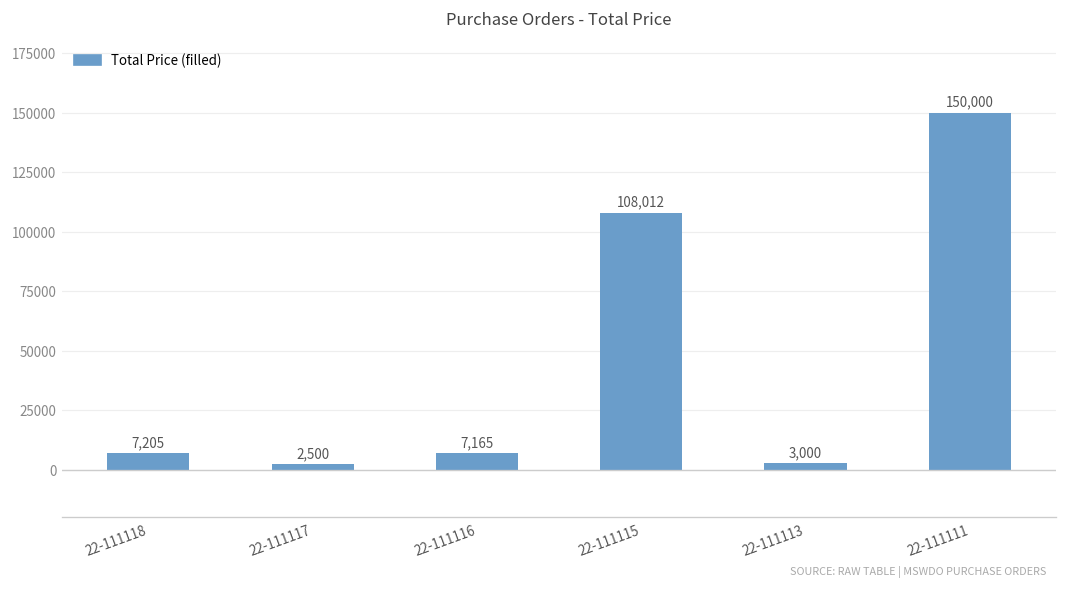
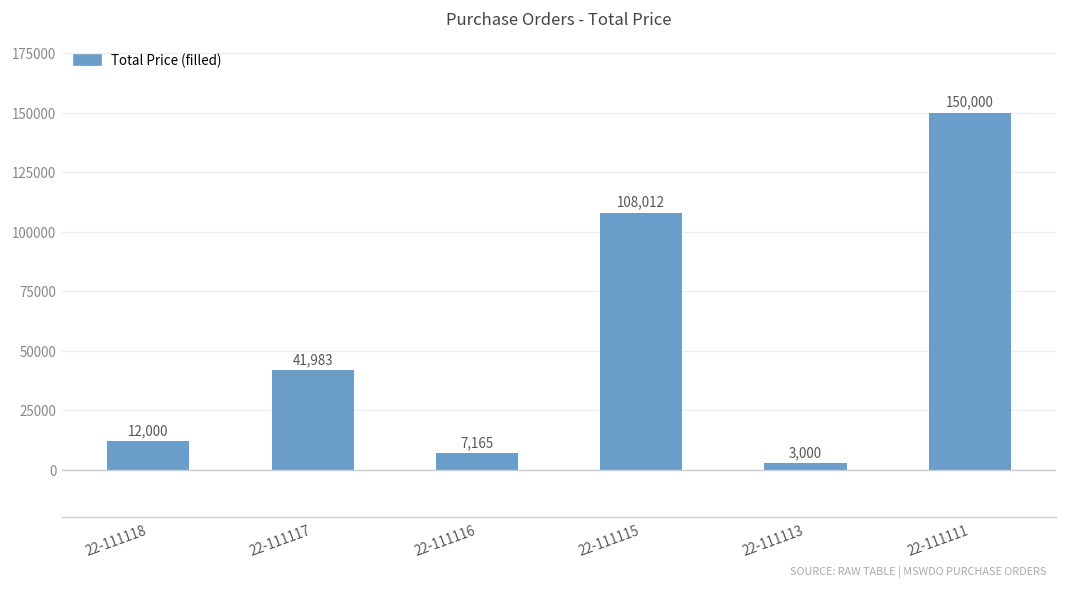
22-111118: 7,205 -> 12,000
22-111117: 2,500 -> 41,983
